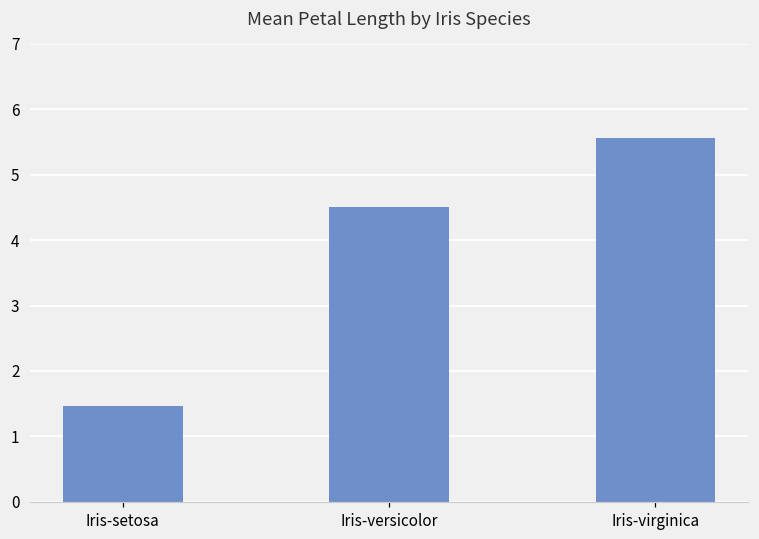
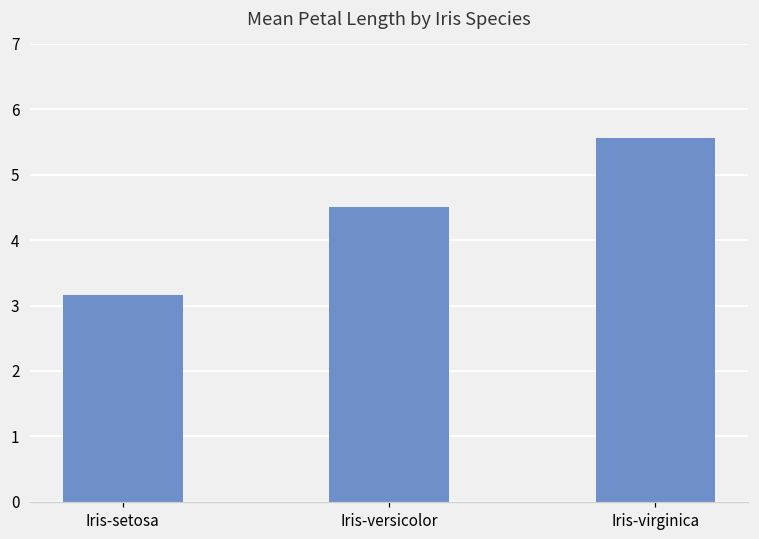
Iris-setosa: 1.5 -> 3.2
